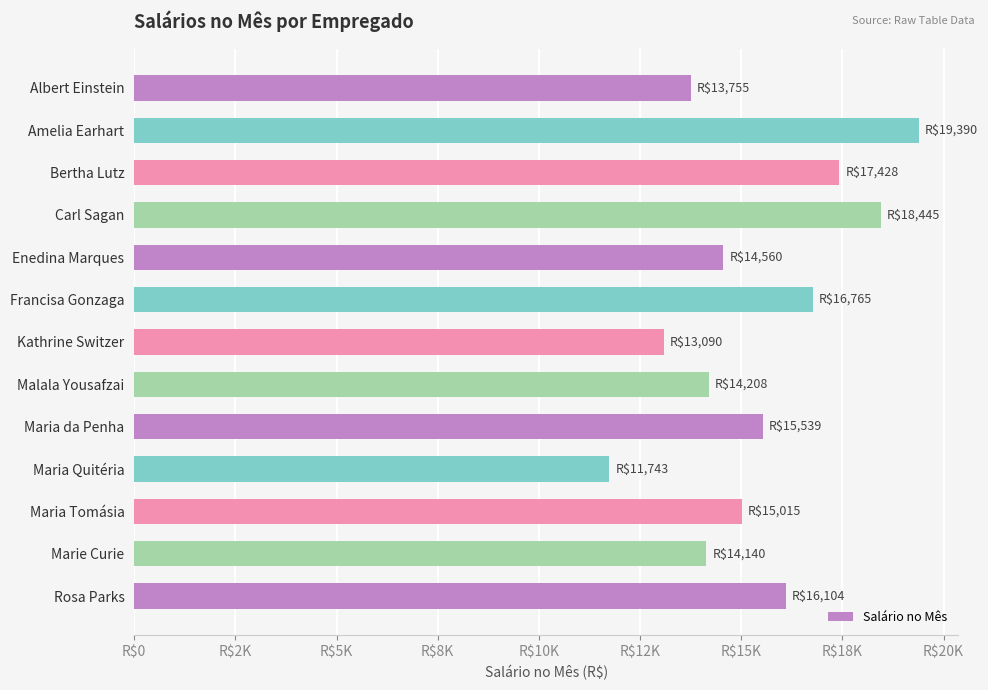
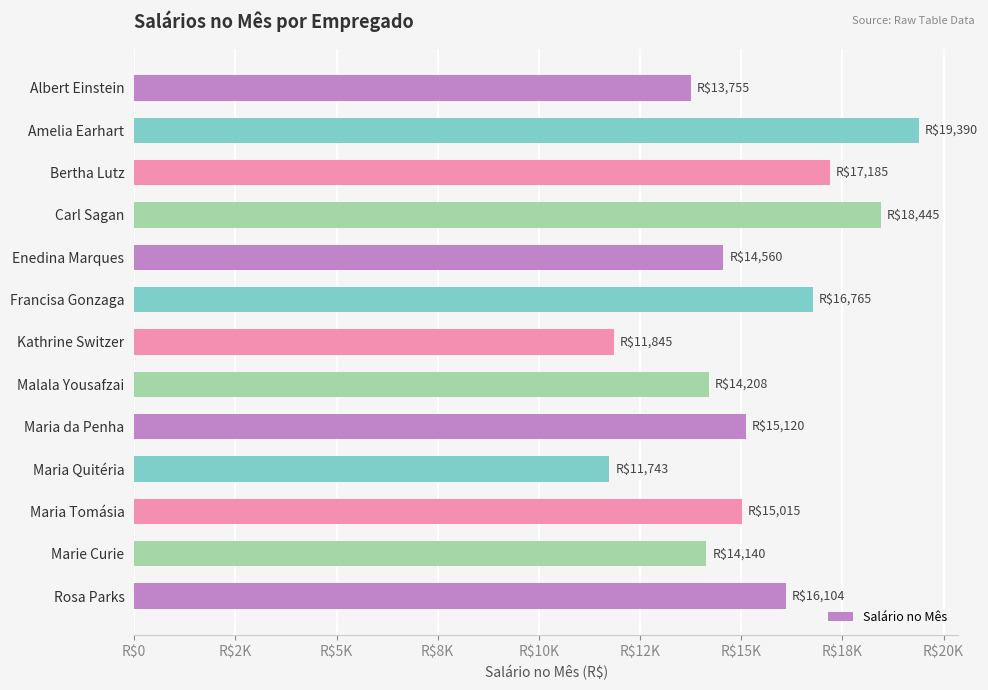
Bertha Lutz: $17,428 -> $17,185
Kathrine Switzer: $13,090 -> $11,845
Maria da Penha: $15,539 -> $15,120
